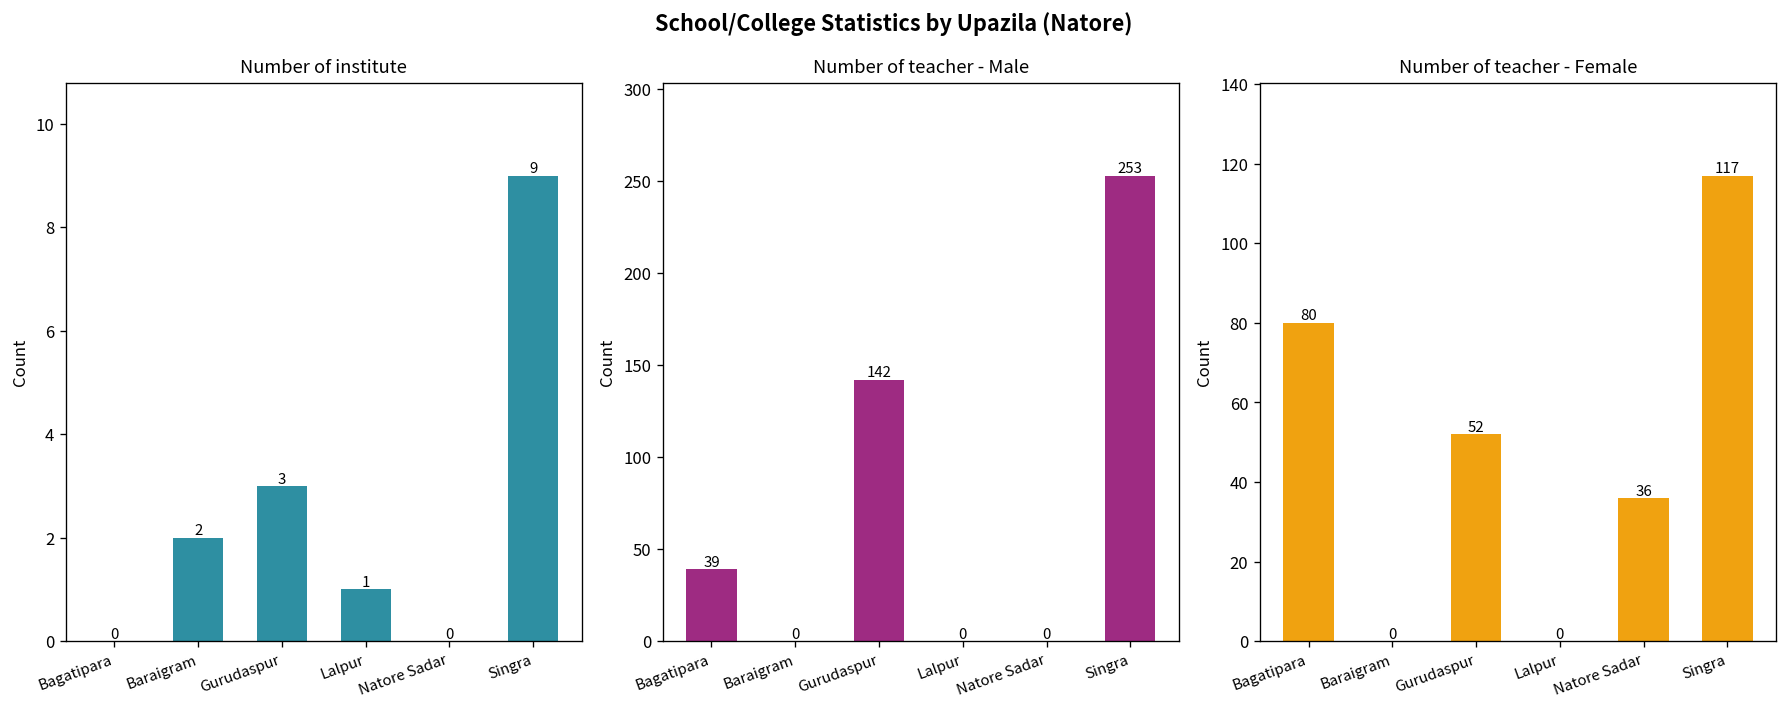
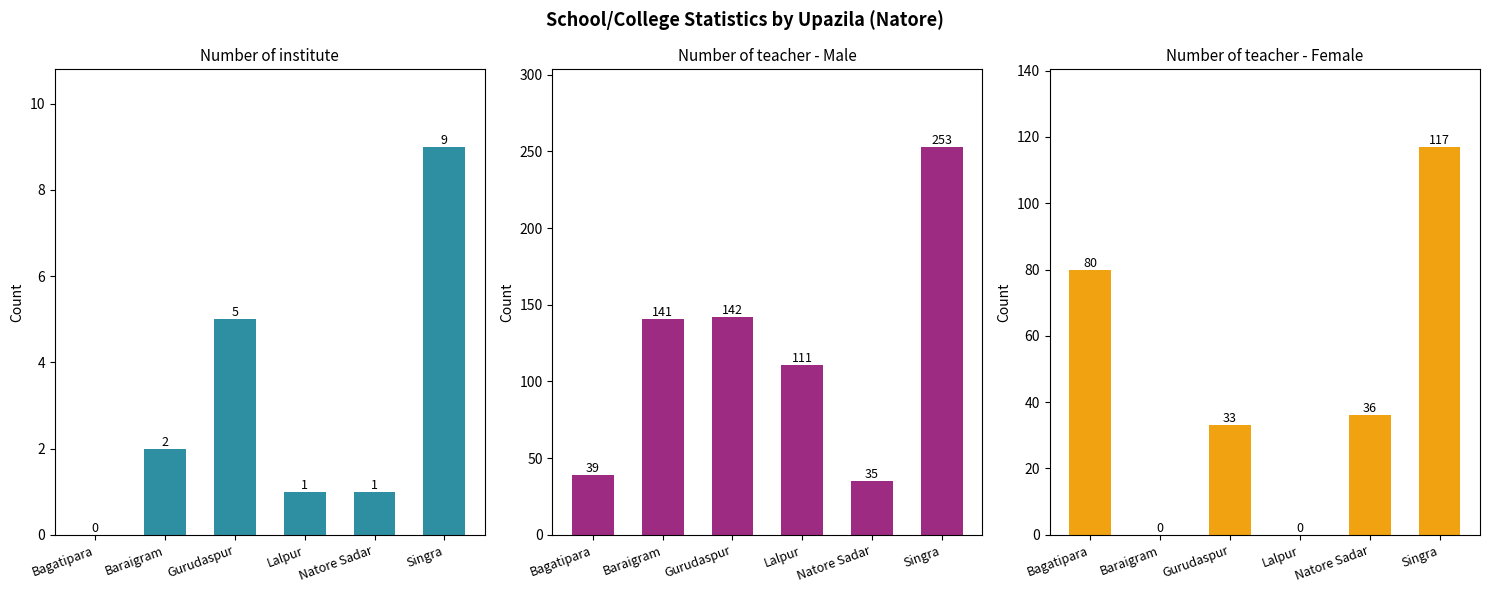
Number of institute, Gurudaspur: 3 -> 5
Number of institute, Natore Sadar: 0 -> 1
Number of teacher - Male, Baraigram: 0 -> 141
Number of teacher - Male, Lalpur: 0 -> 111
Number of teacher - Male, Natore Sadar: 0 -> 35
Number of teacher - Female, Gurudaspur: 52 -> 33
